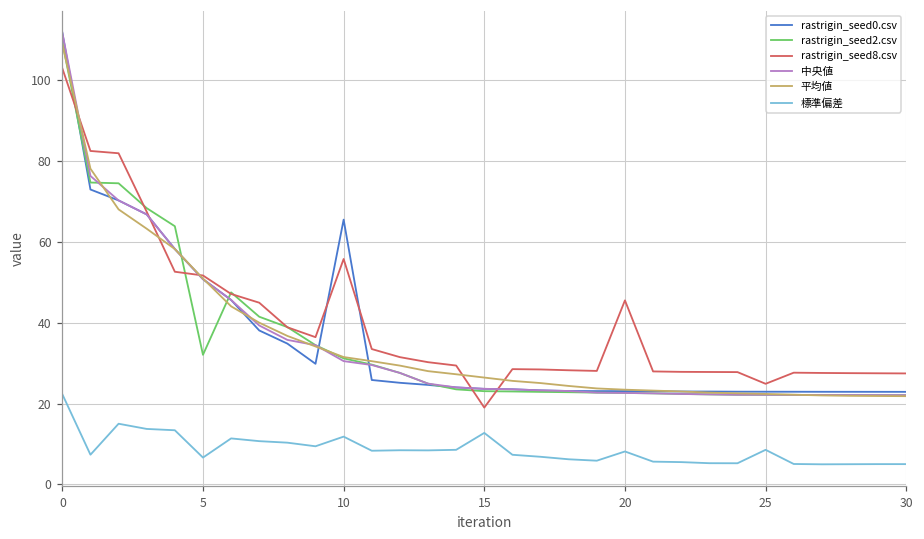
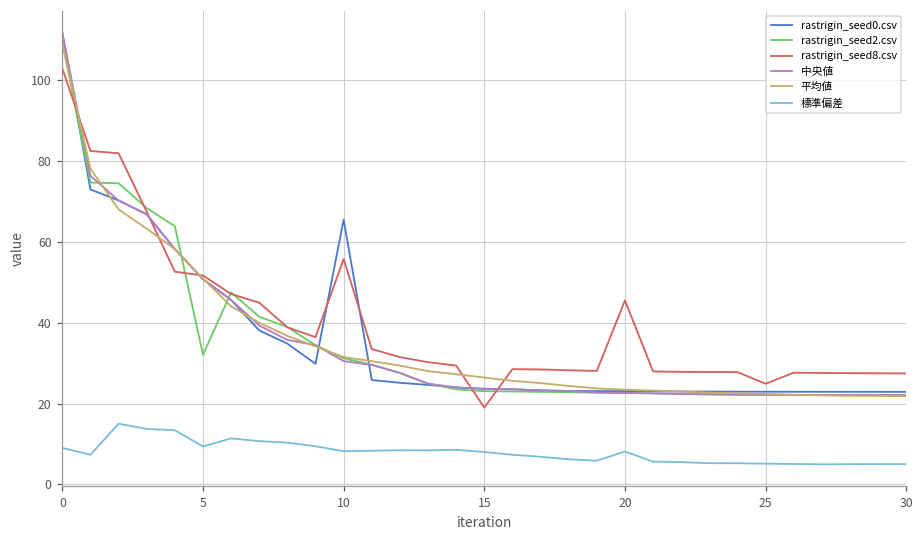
標準偏差, 0: 22 -> 9
標準偏差, 5: 7 -> 9
標準偏差, 10: 12 -> 8
標準偏差, 15: 13 -> 8
標準偏差, 25: 9 -> 5
